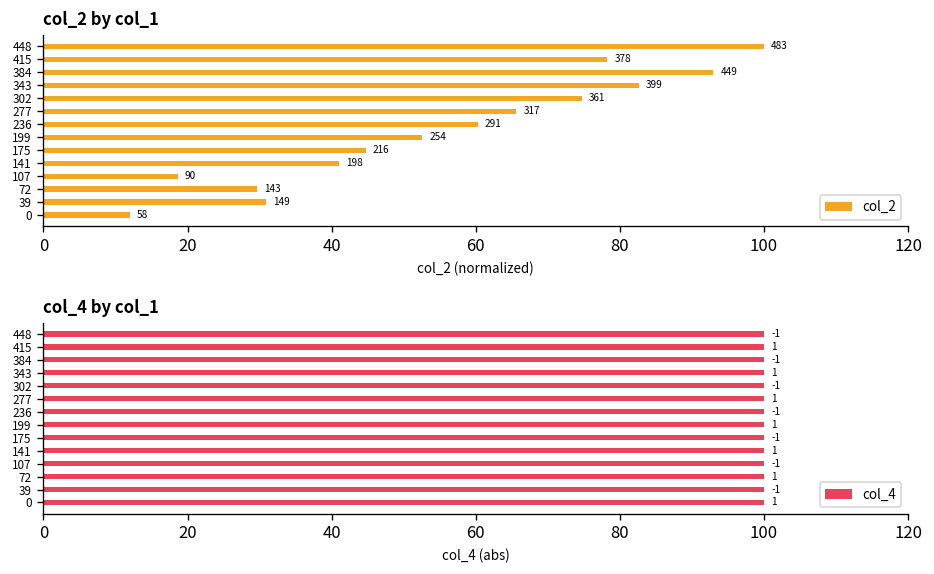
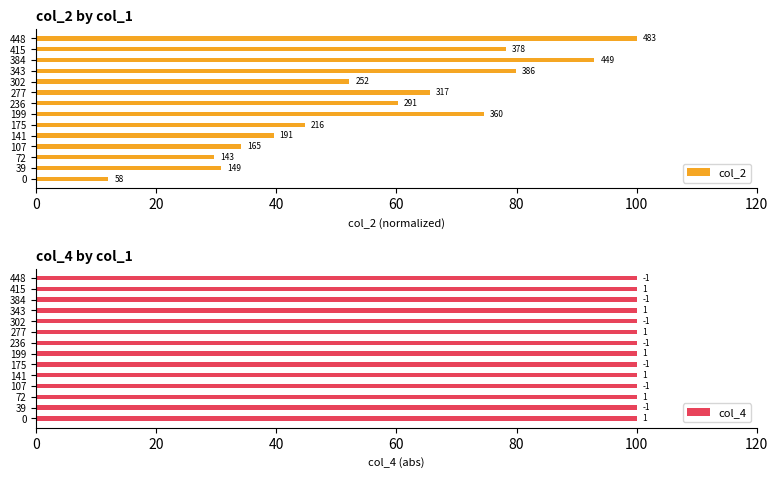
col_2 by col_1, 343: 399 -> 386
col_2 by col_1, 302: 361 -> 252
col_2 by col_1, 199: 254 -> 360
col_2 by col_1, 141: 198 -> 191
col_2 by col_1, 107: 90 -> 165
